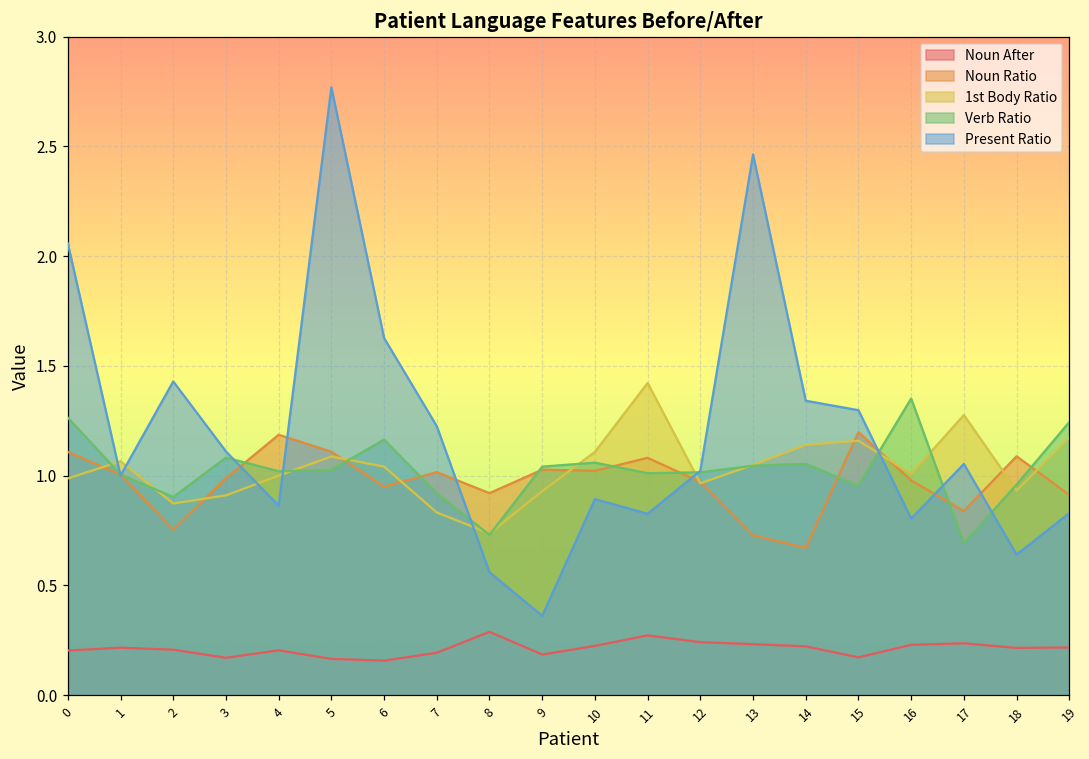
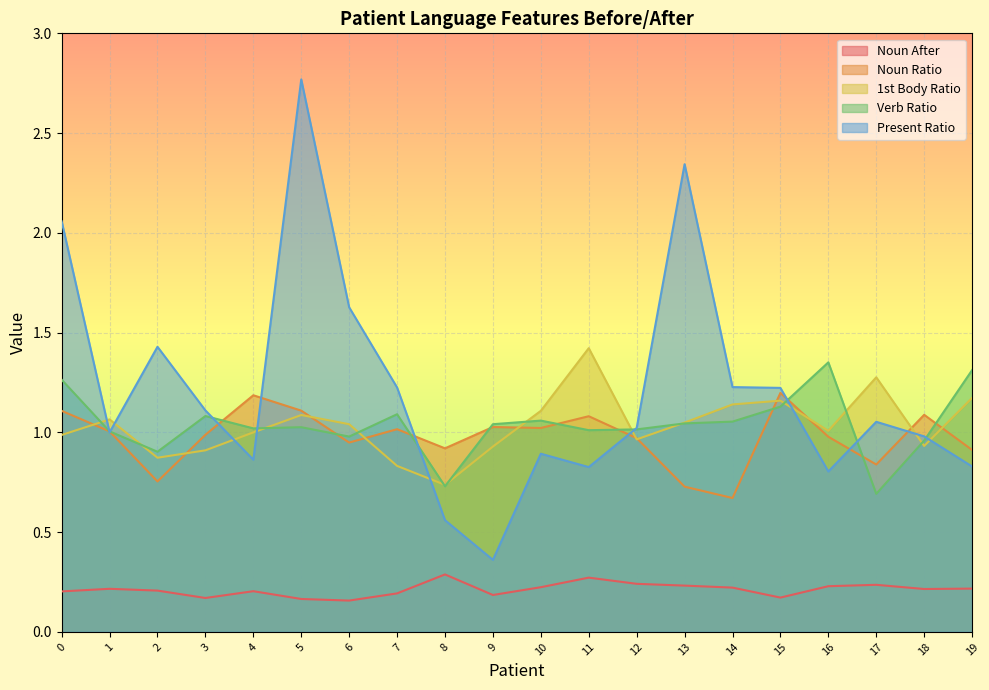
Verb Ratio, 6: 1.16 -> 0.98
Verb Ratio, 7: 0.92 -> 1.09
Present Ratio, 13: 2.46 -> 2.34
Present Ratio, 14: 1.34 -> 1.23
Verb Ratio, 15: 0.95 -> 1.13
Present Ratio, 15: 1.30 -> 1.22
Present Ratio, 18: 0.64 -> 0.98
Verb Ratio, 19: 1.24 -> 1.31
